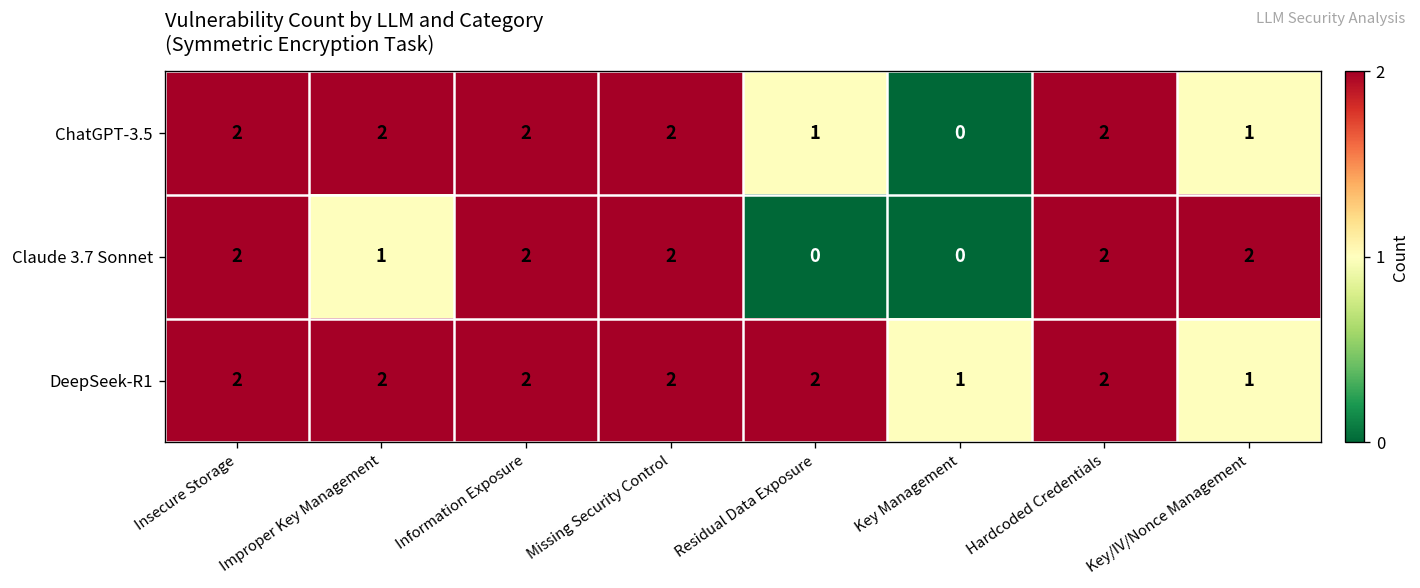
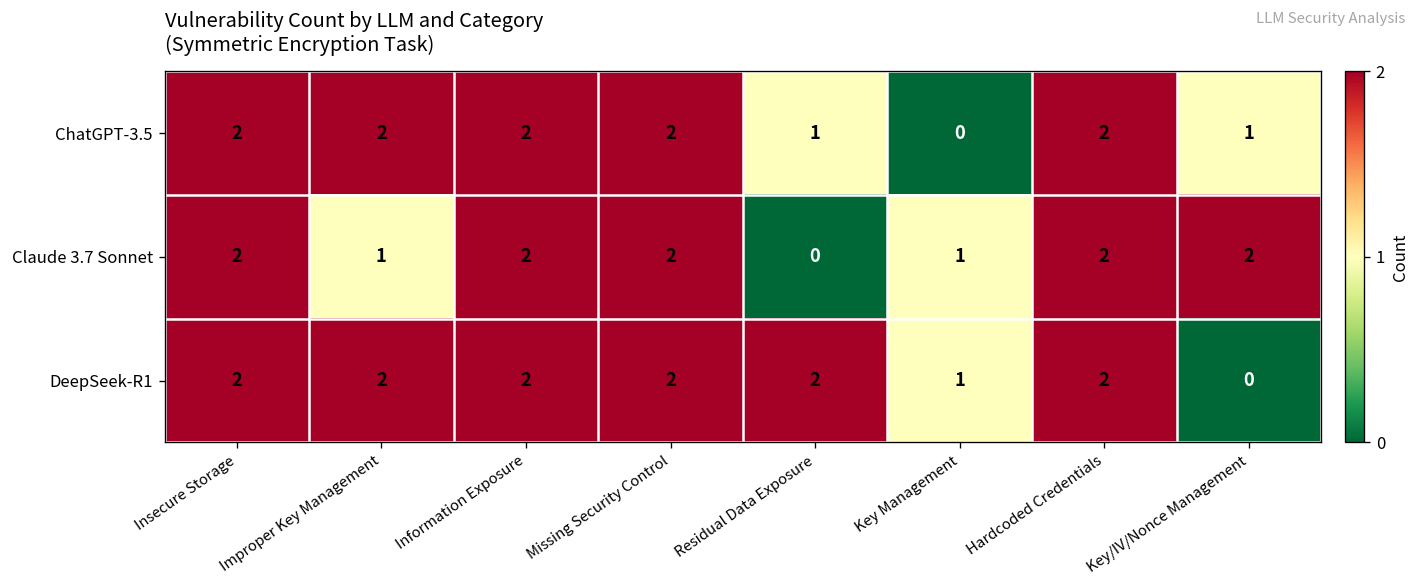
Claude 3.7 Sonnet, Key Management: 0 -> 1
DeepSeek-R1, Key/IV/Nonce Management: 1 -> 0
